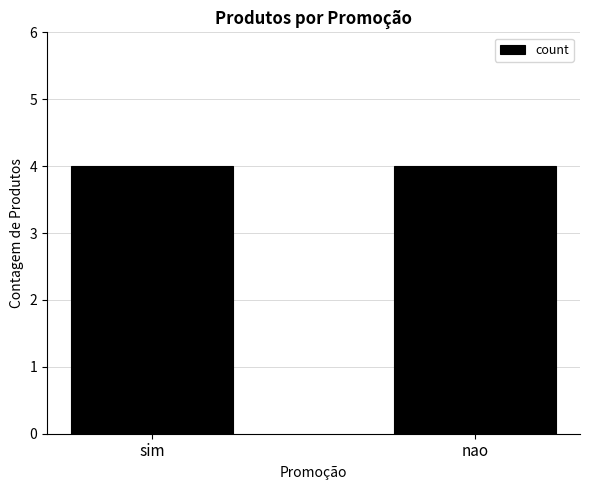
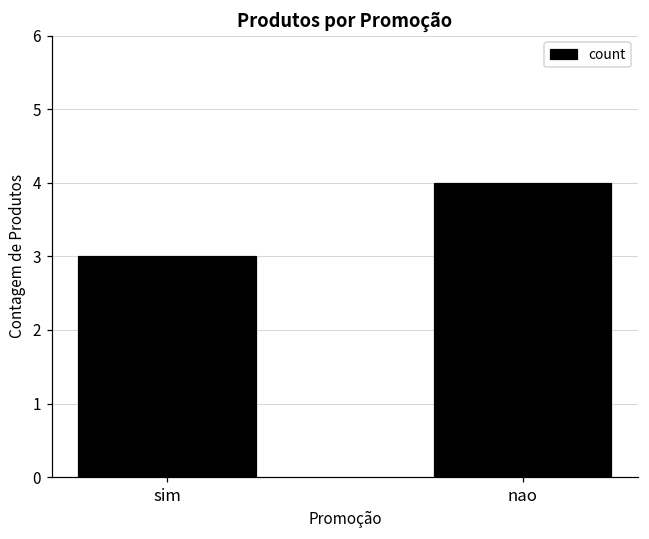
sim: 4 -> 3
